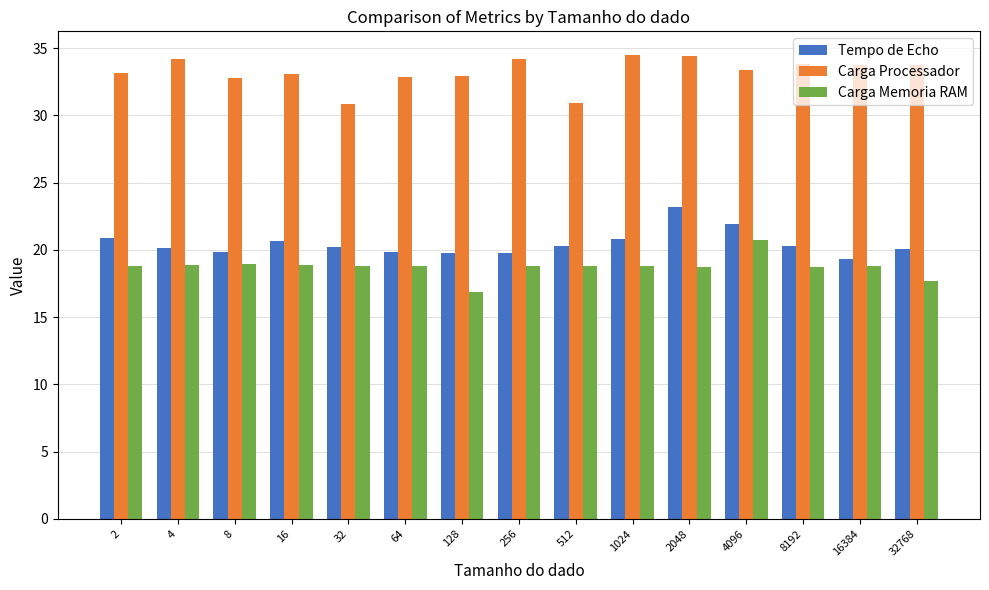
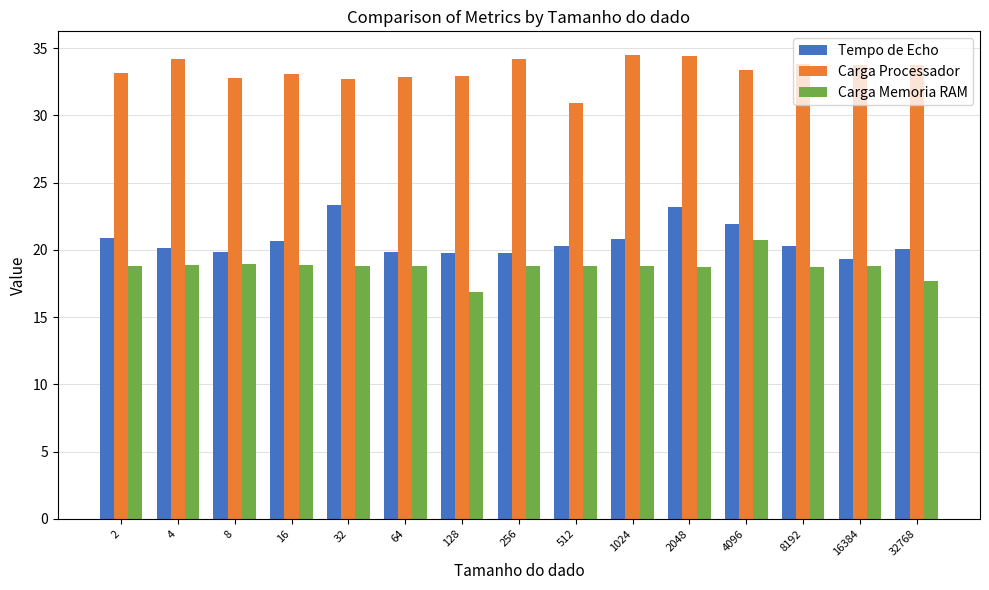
Tempo de Echo, 32: 20.2 -> 23.4
Carga Processador, 32: 30.9 -> 32.7
